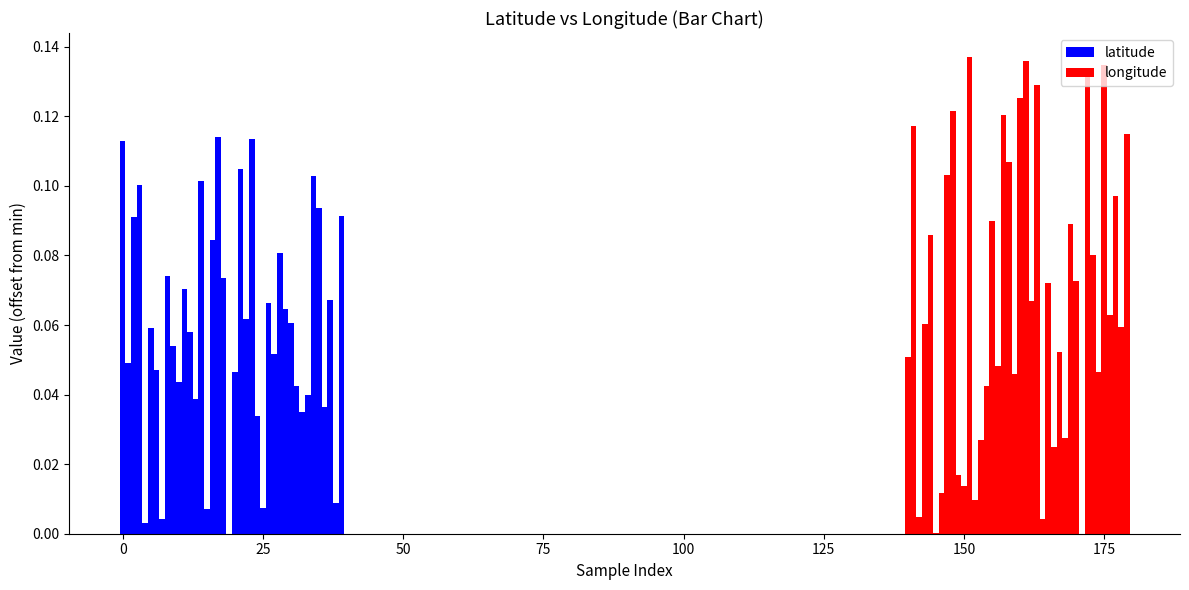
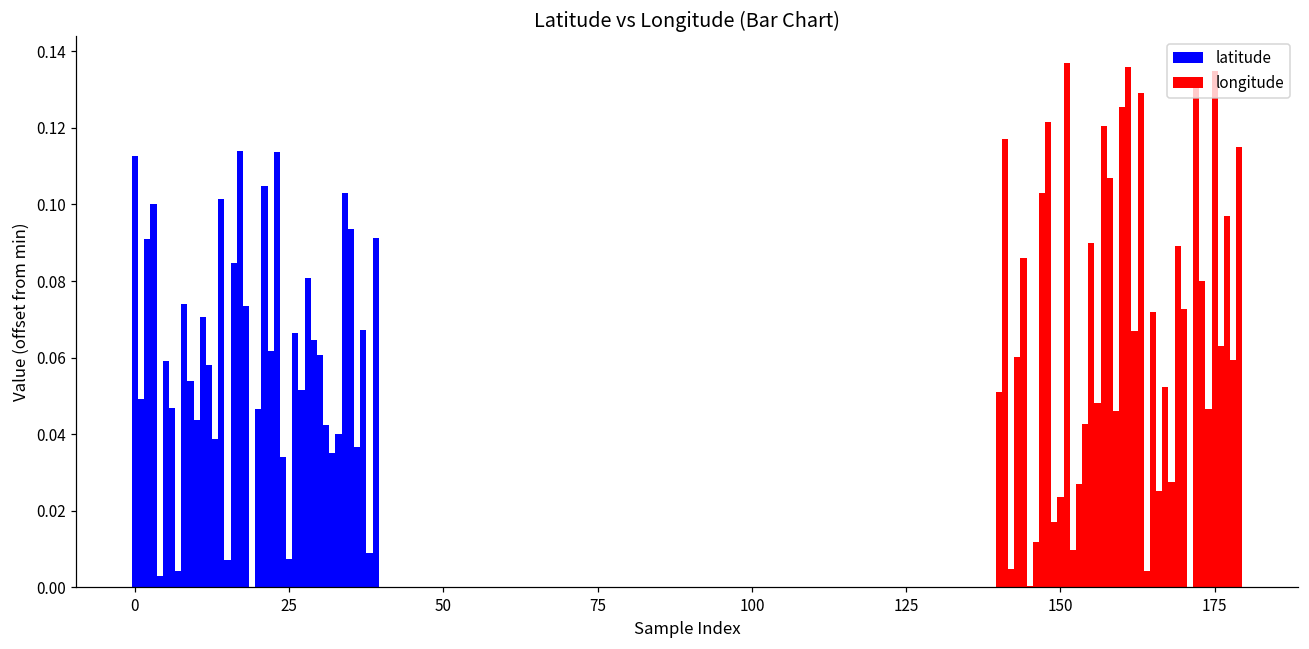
longitude, 150: 0.014 -> 0.024
